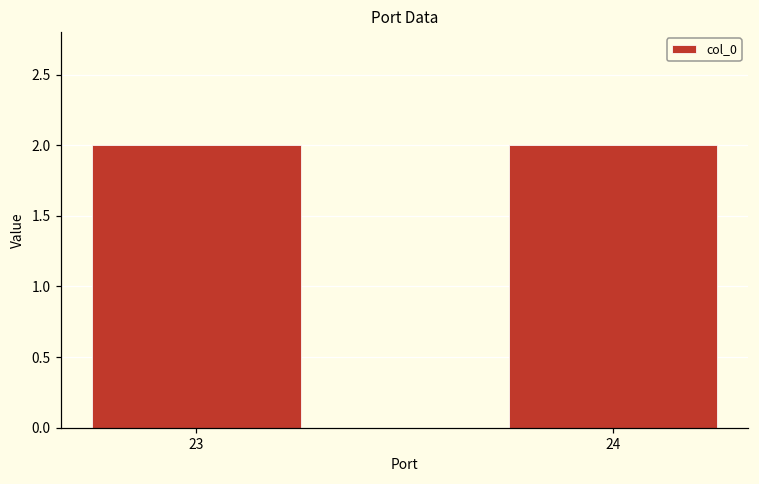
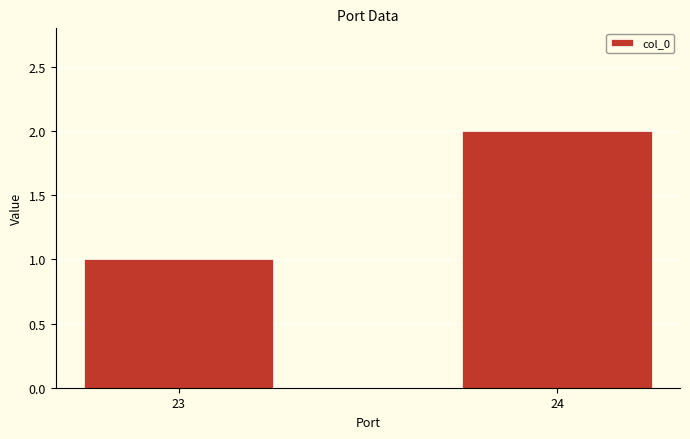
23: 2 -> 1
